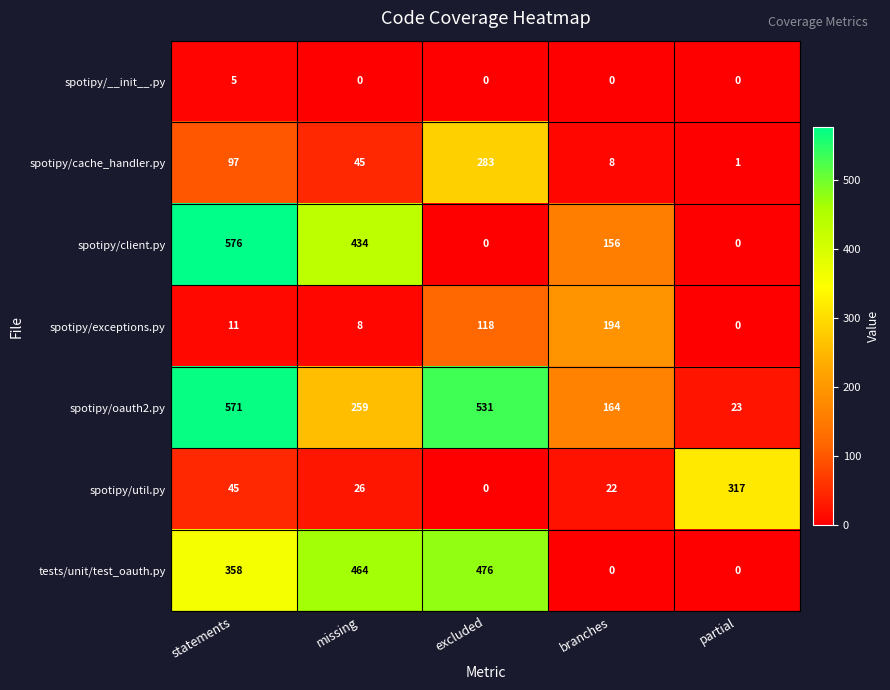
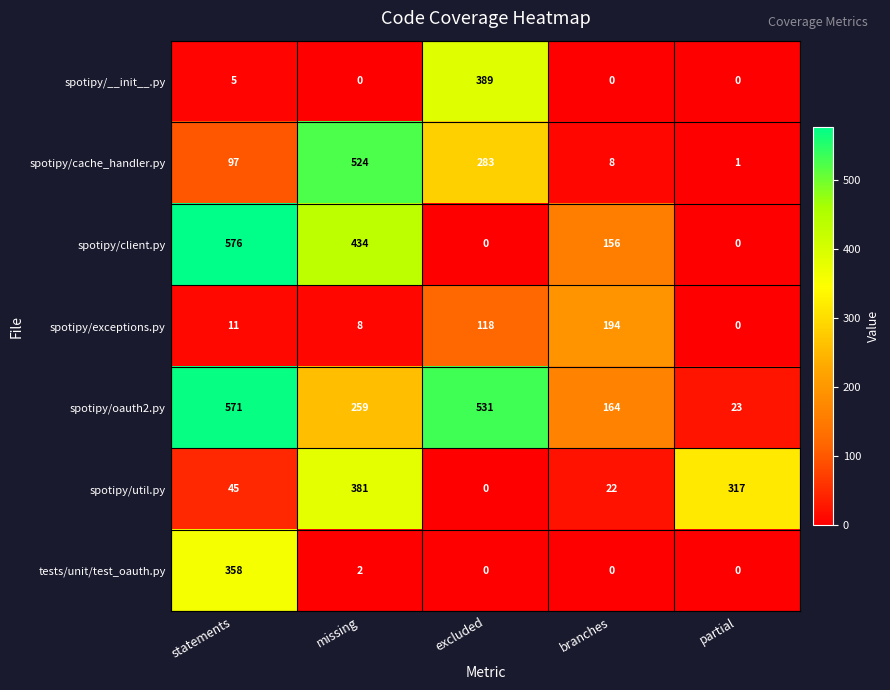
spotipy/__init__.py, excluded: 0 -> 389
spotipy/cache_handler.py, missing: 45 -> 524
spotipy/util.py, missing: 26 -> 381
tests/unit/test_oauth.py, missing: 464 -> 2
tests/unit/test_oauth.py, excluded: 476 -> 0
